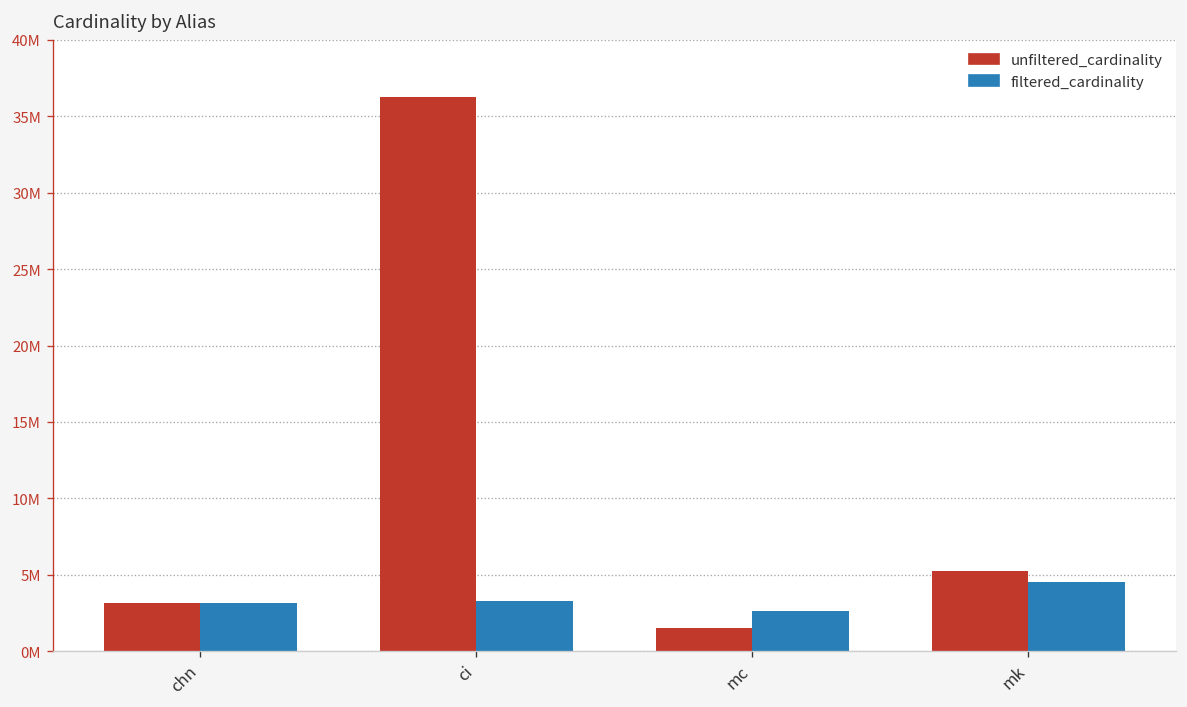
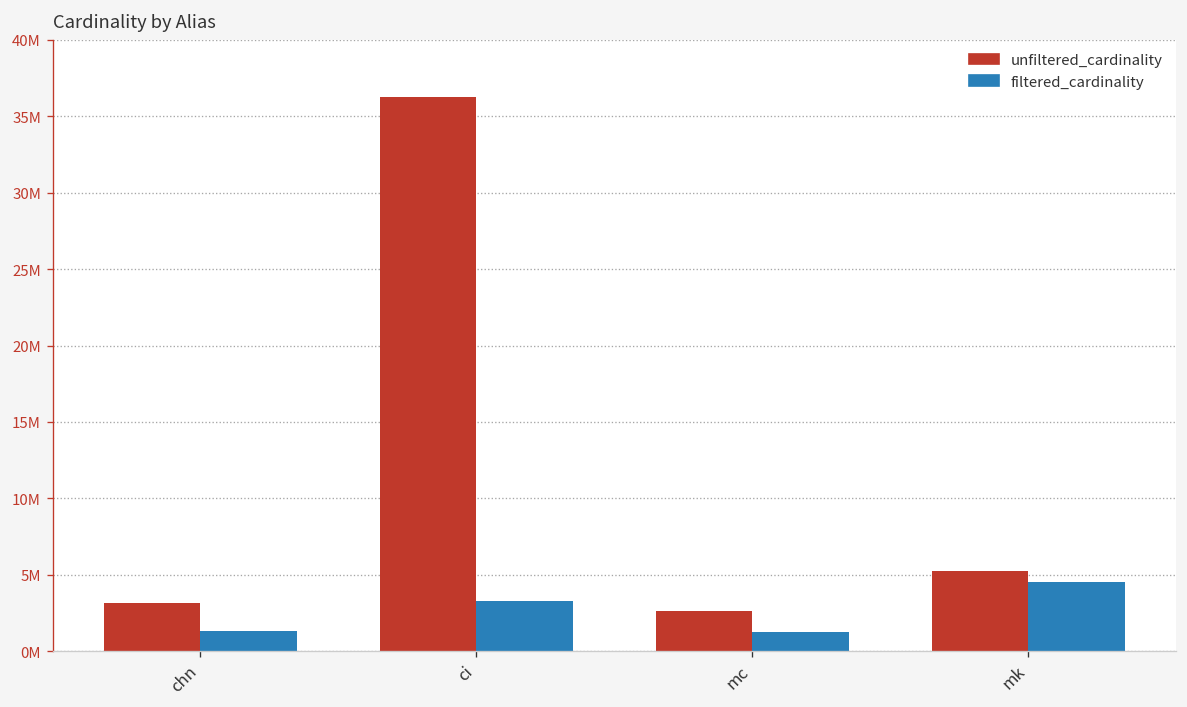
filtered_cardinality, chn: 3100000 -> 1300000
unfiltered_cardinality, mc: 1500000 -> 2600000
filtered_cardinality, mc: 2600000 -> 1200000
